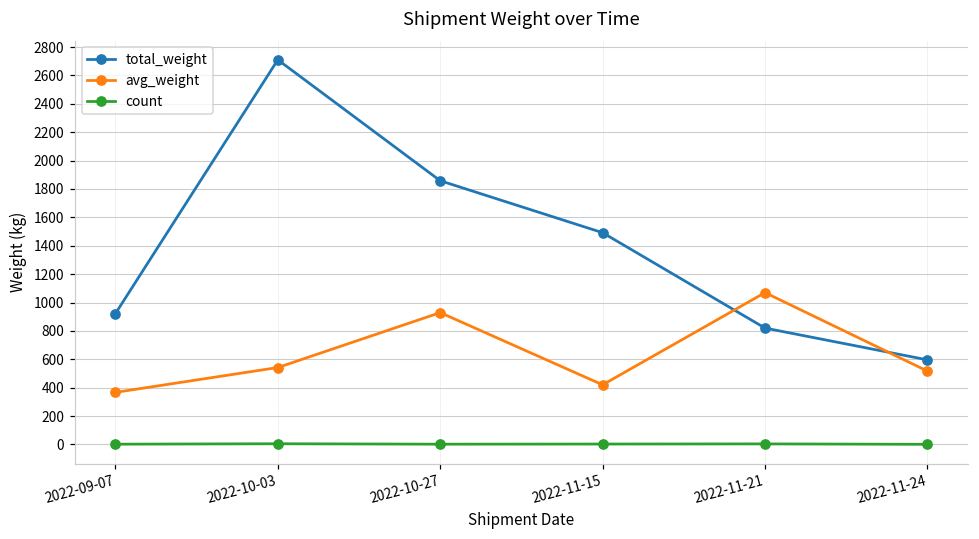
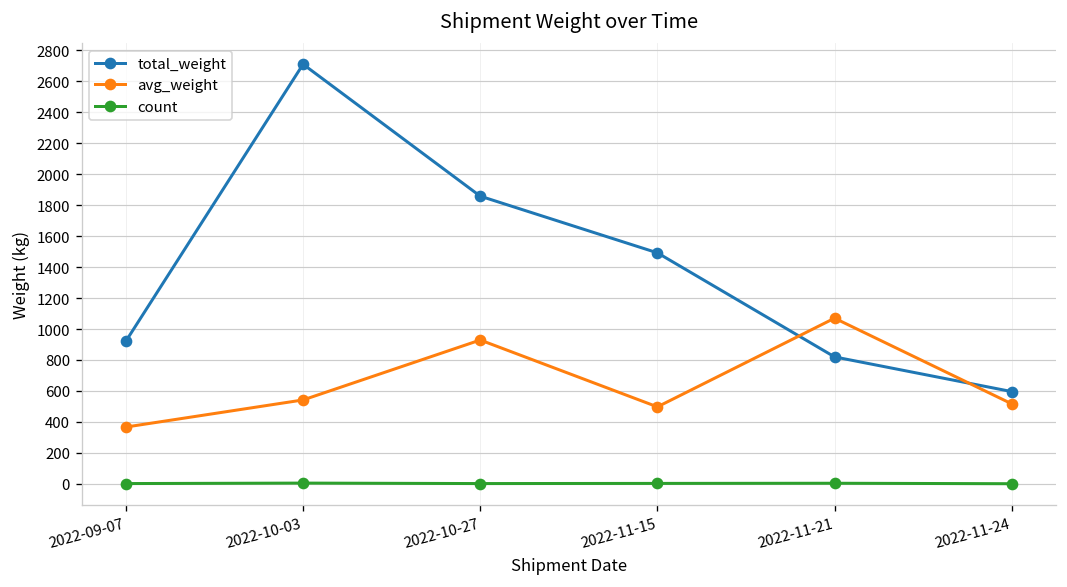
avg_weight, 2022-11-15: 420 -> 500
